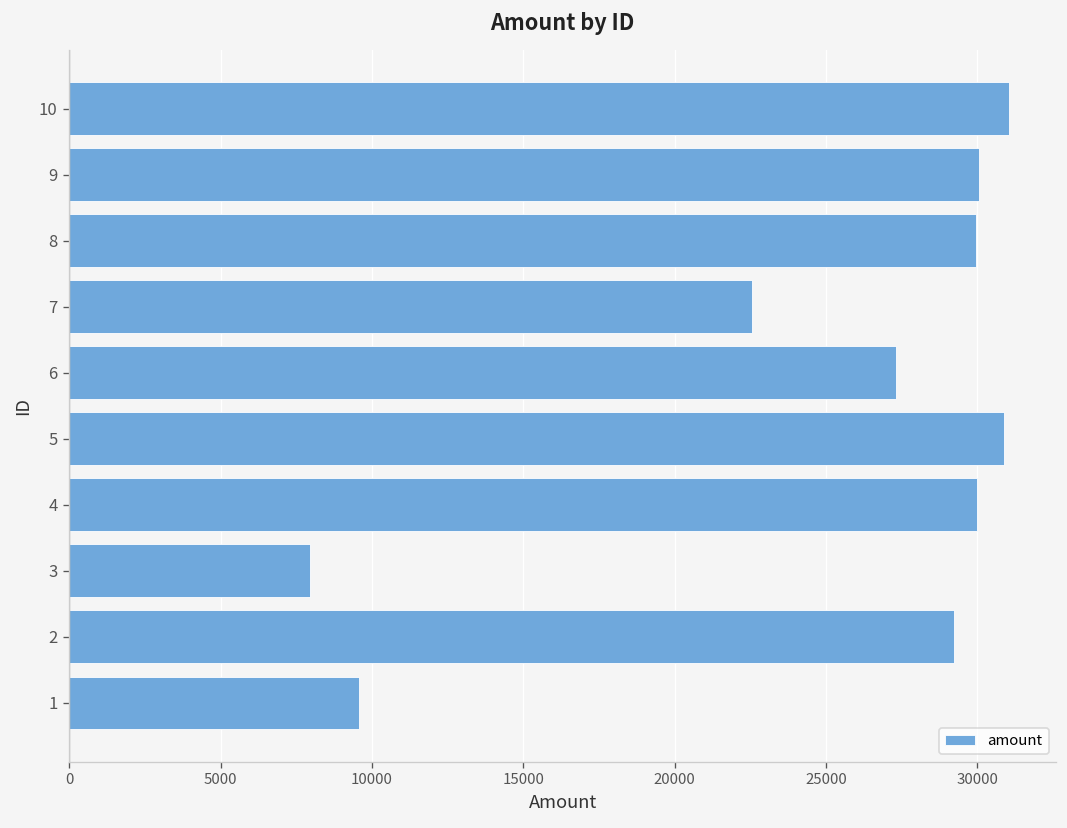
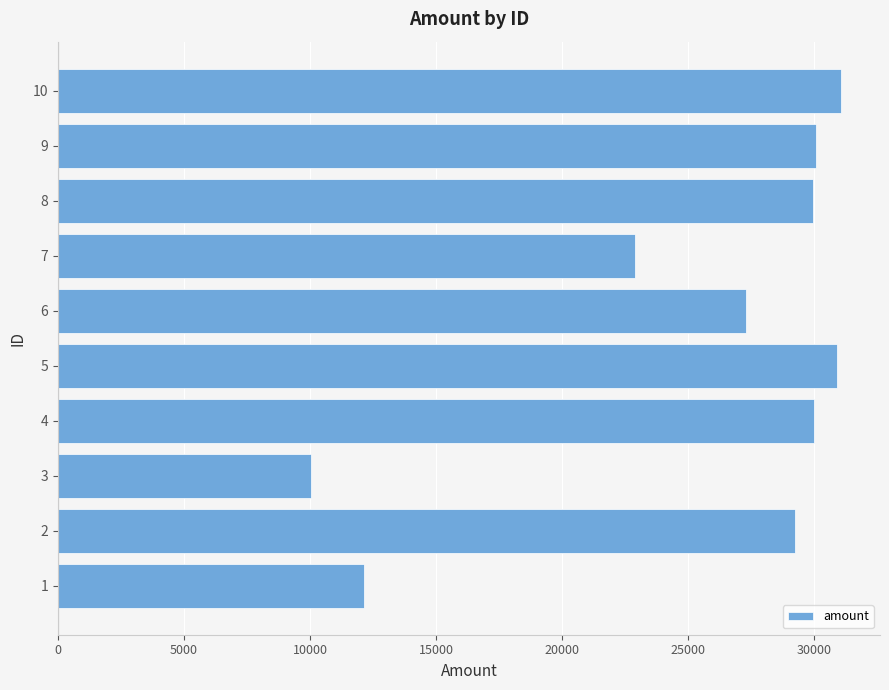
7: 22600 -> 22900
3: 8000 -> 10000
1: 9600 -> 12200
